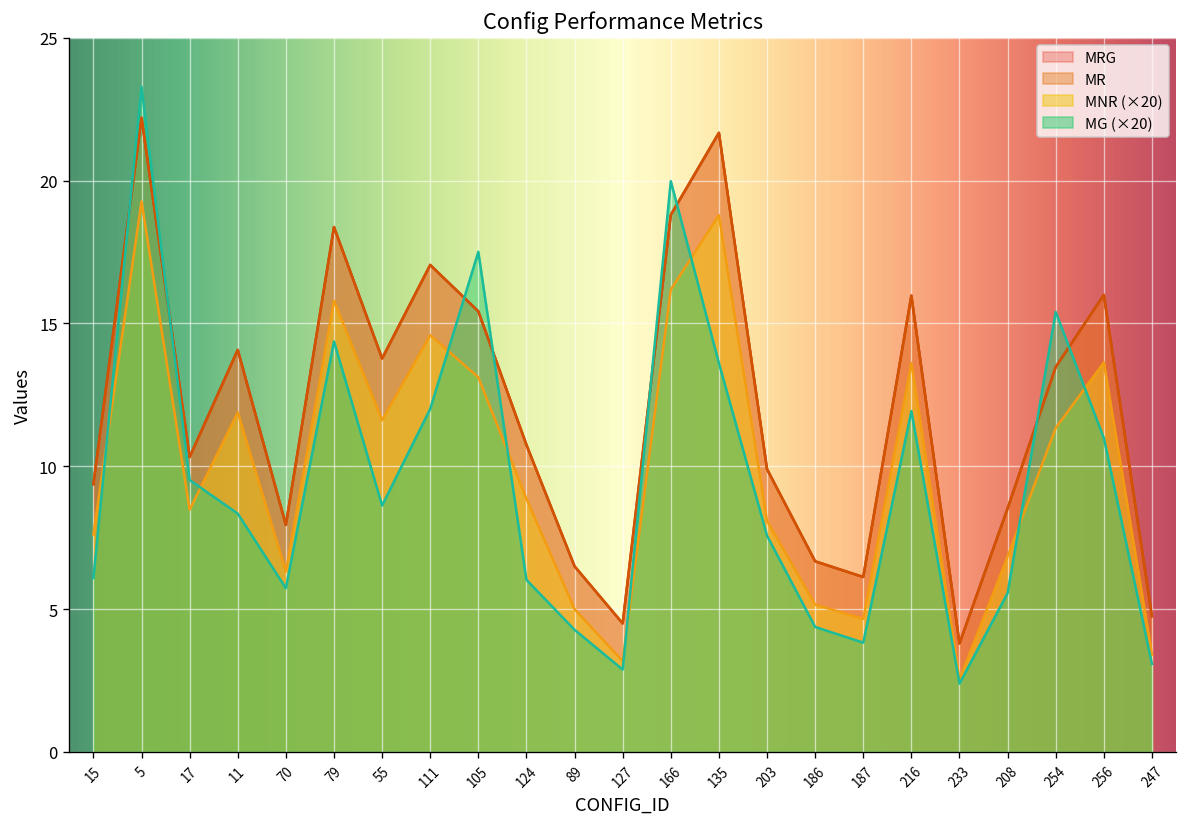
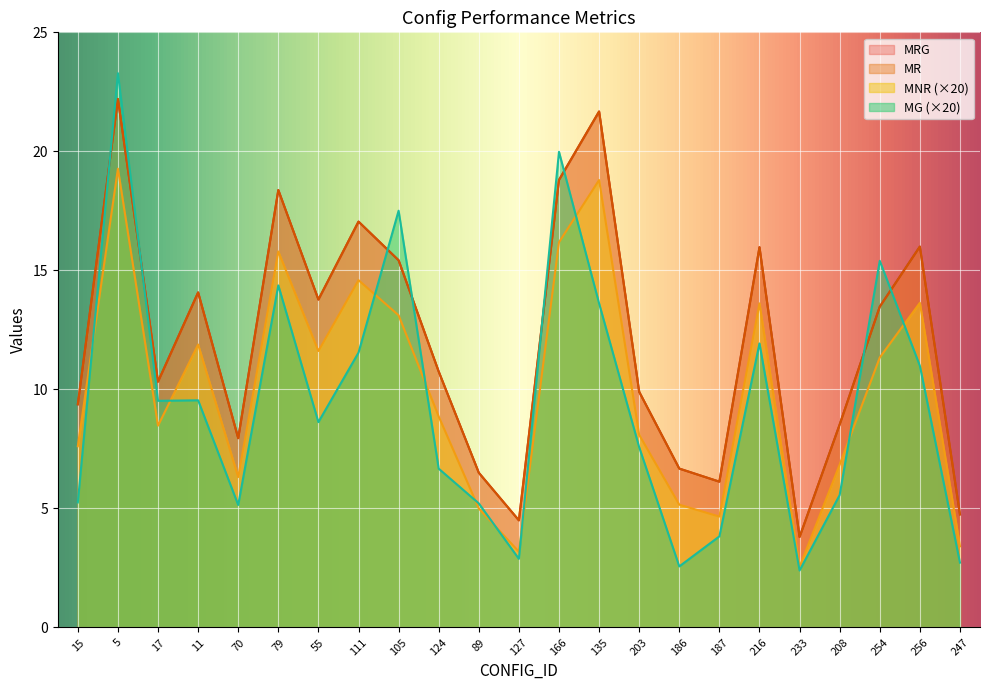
MG (×20), 15: 6.1 -> 5.3
MG (×20), 11: 8.3 -> 9.5
MG (×20), 70: 5.7 -> 5.1
MG (×20), 111: 12.0 -> 11.5
MG (×20), 124: 6.0 -> 6.7
MG (×20), 89: 4.3 -> 5.2
MG (×20), 186: 4.4 -> 2.6
MG (×20), 247: 3.1 -> 2.7
